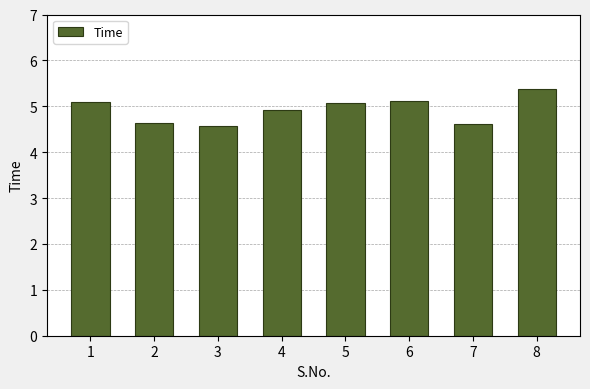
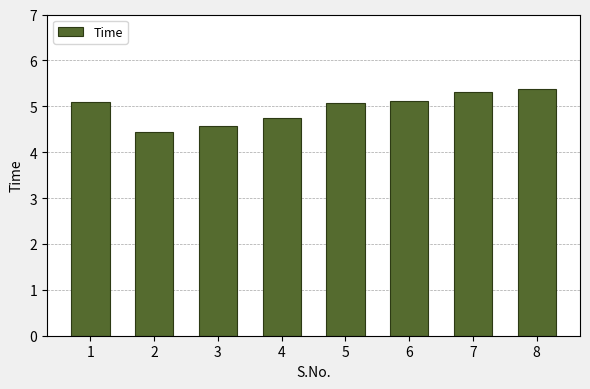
2: 4.6 -> 4.4
4: 4.9 -> 4.7
7: 4.6 -> 5.3
